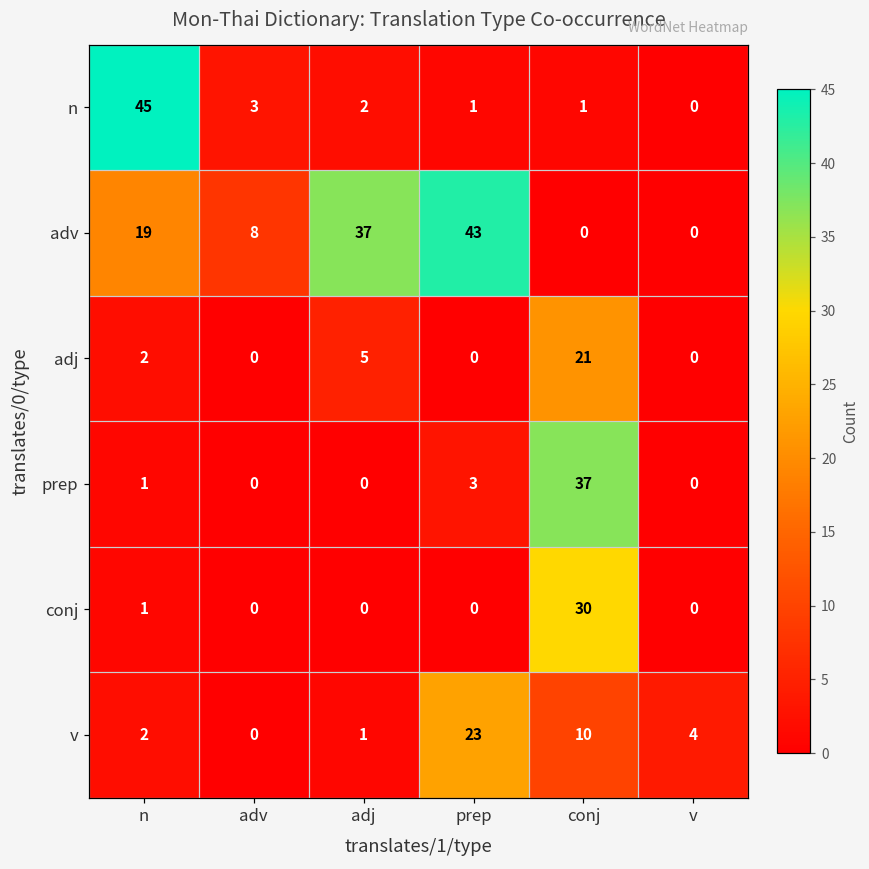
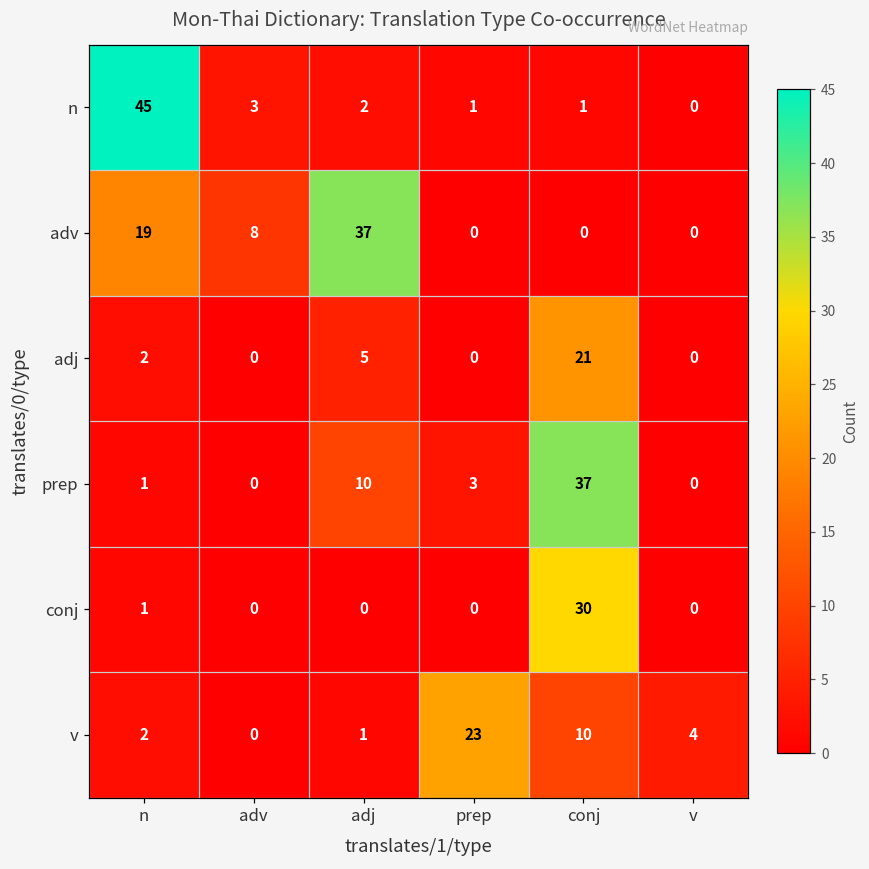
adv, prep: 43 -> 0
prep, adj: 0 -> 10
